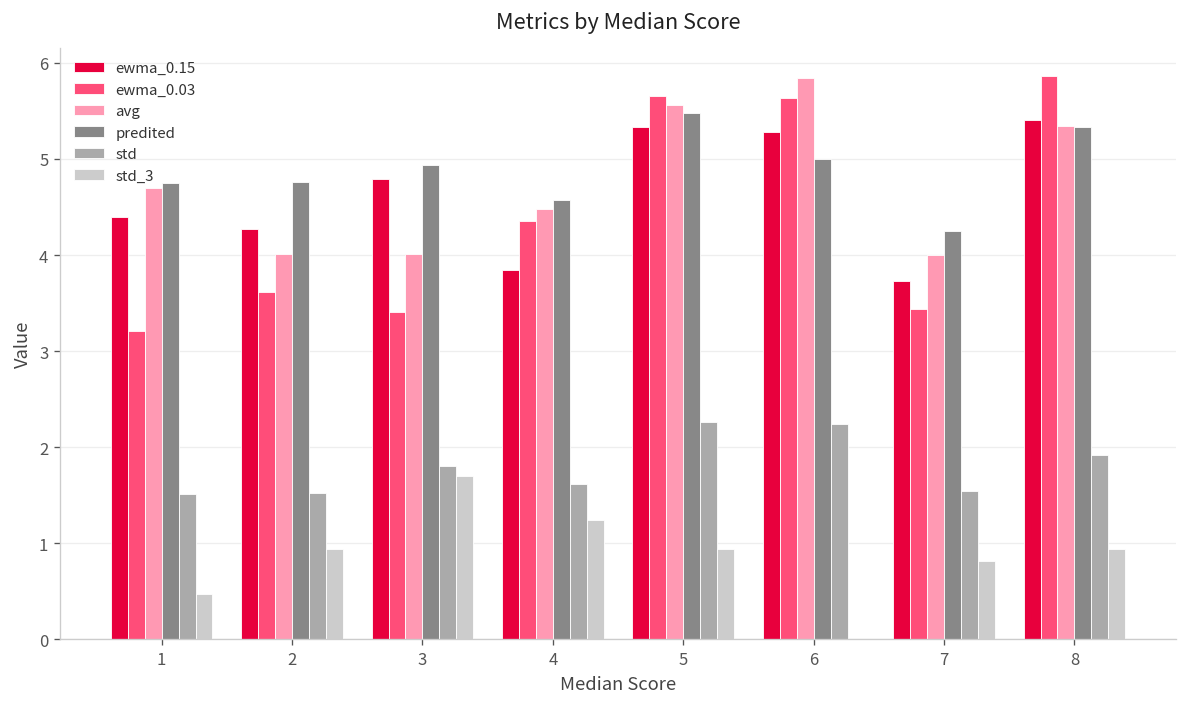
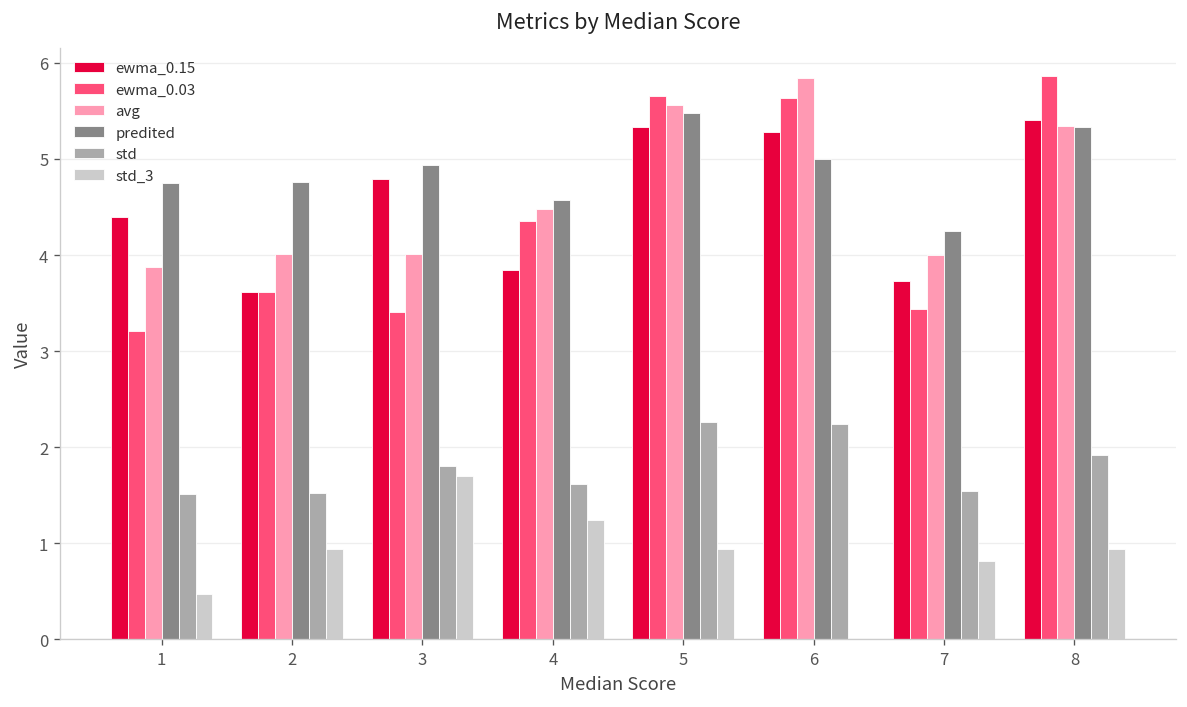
avg, 1: 4.7 -> 3.9
ewma_0.15, 2: 4.3 -> 3.6
